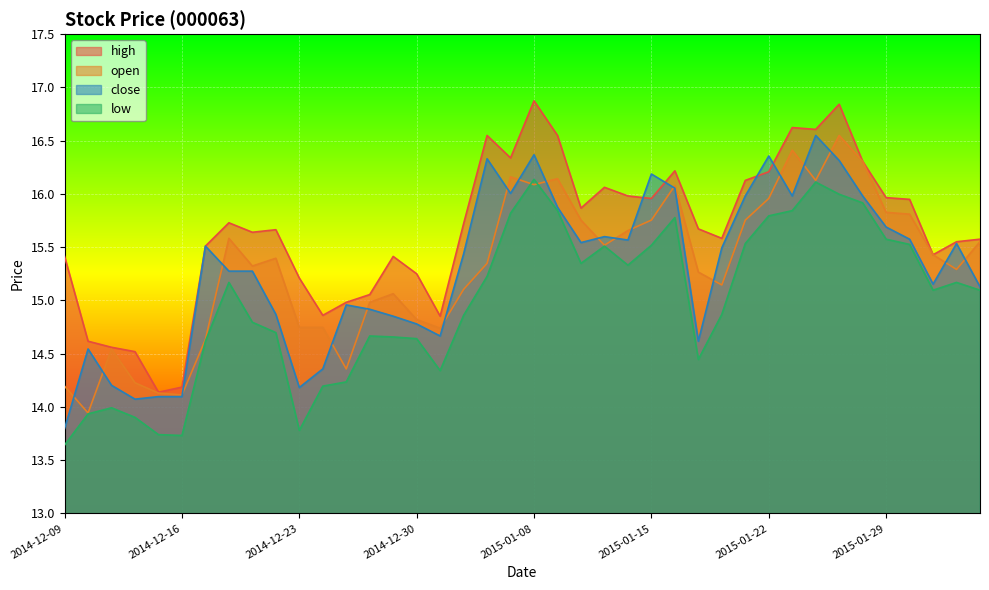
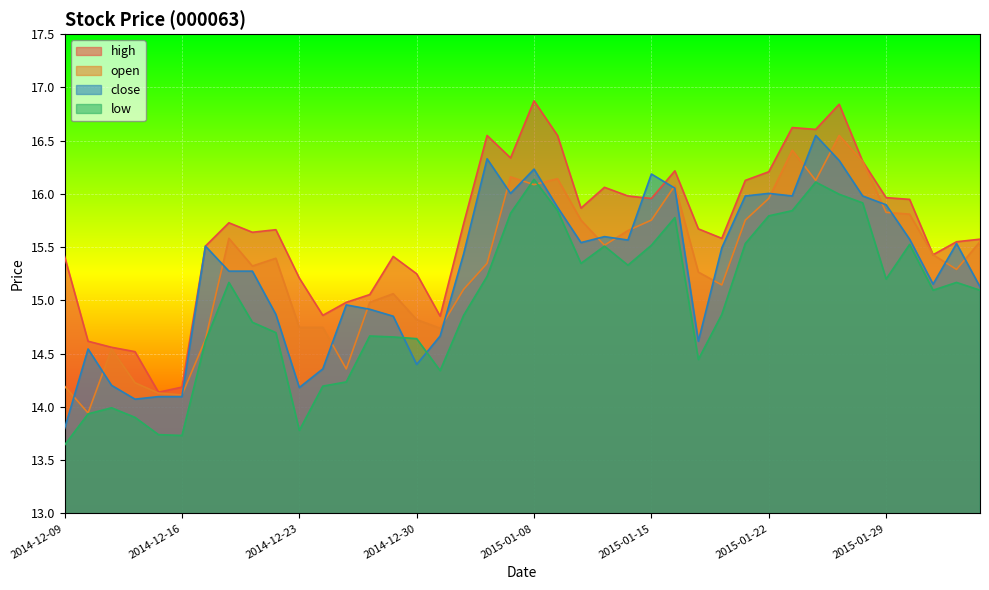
close, 2014-12-30: 14.78 -> 14.40
close, 2015-01-08: 16.37 -> 16.23
close, 2015-01-22: 16.36 -> 16.01
close, 2015-01-29: 15.69 -> 15.90
low, 2015-01-29: 15.58 -> 15.20
